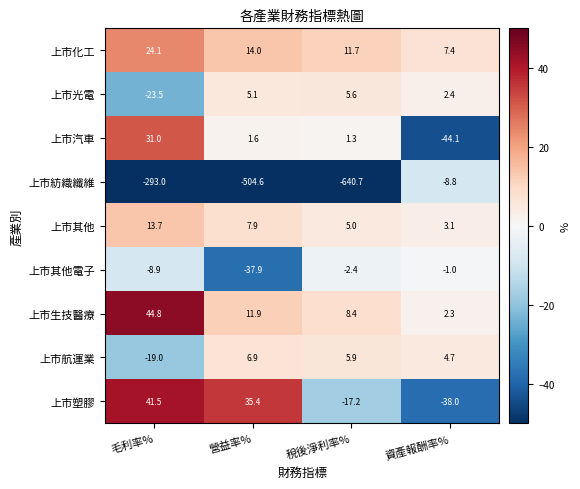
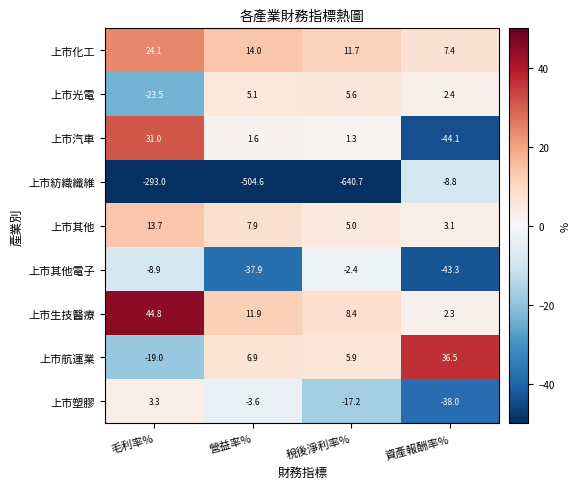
上市其他電子, 資產報酬率%: -1.0 -> -43.3
上市航運業, 資產報酬率%: 4.7 -> 36.5
上市塑膠, 毛利率%: 41.5 -> 3.3
上市塑膠, 營益率%: 35.4 -> -3.6
